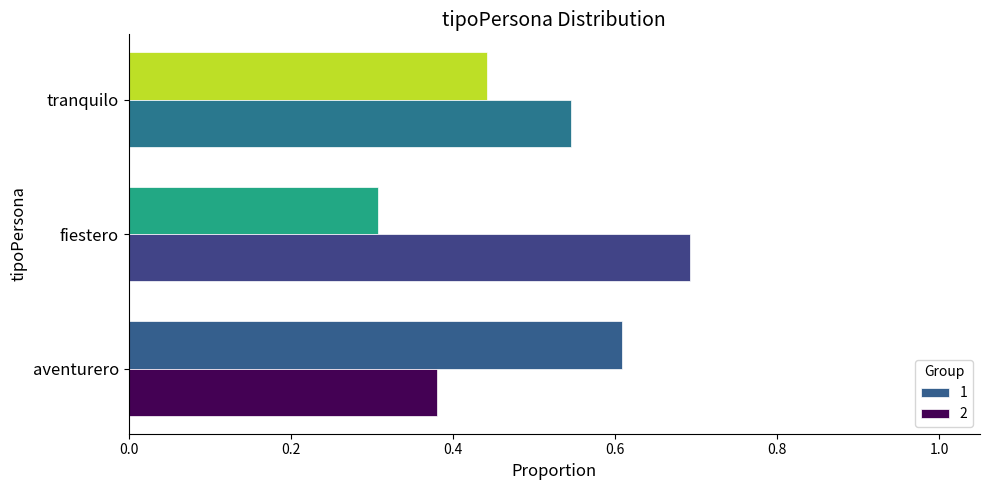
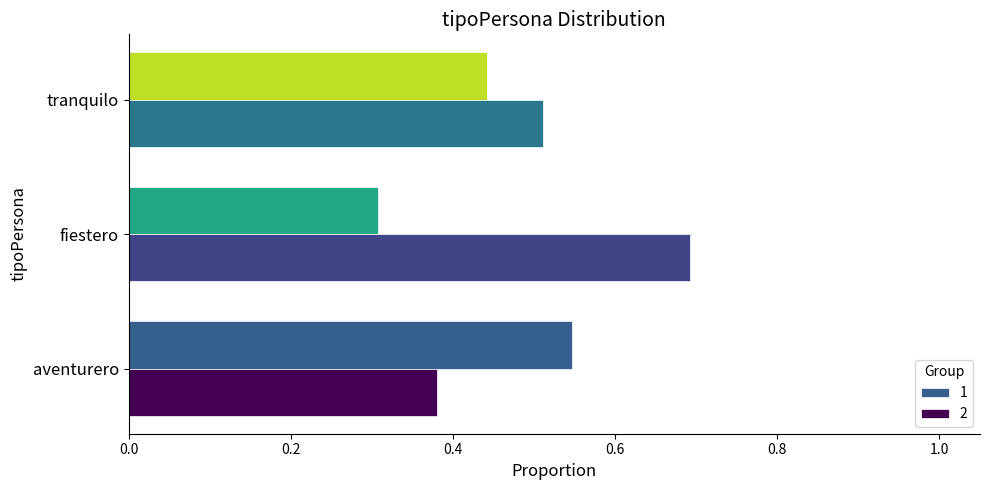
2, tranquilo: 0.55 -> 0.51
1, aventurero: 0.61 -> 0.55
